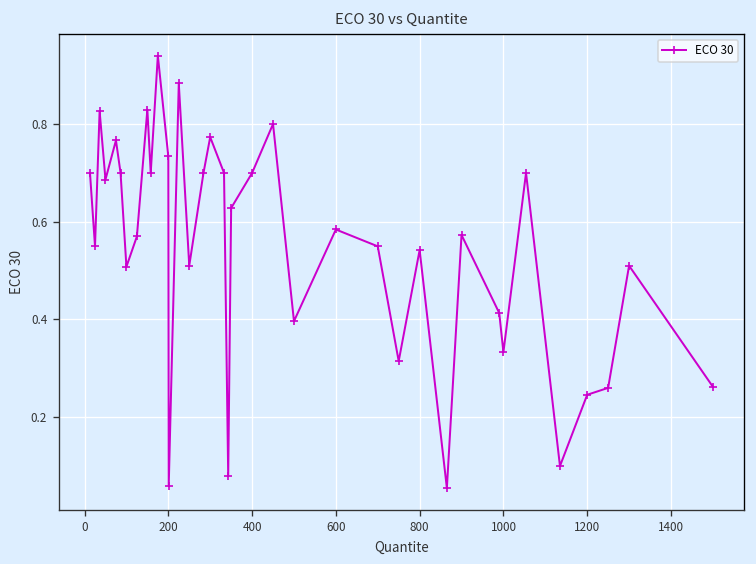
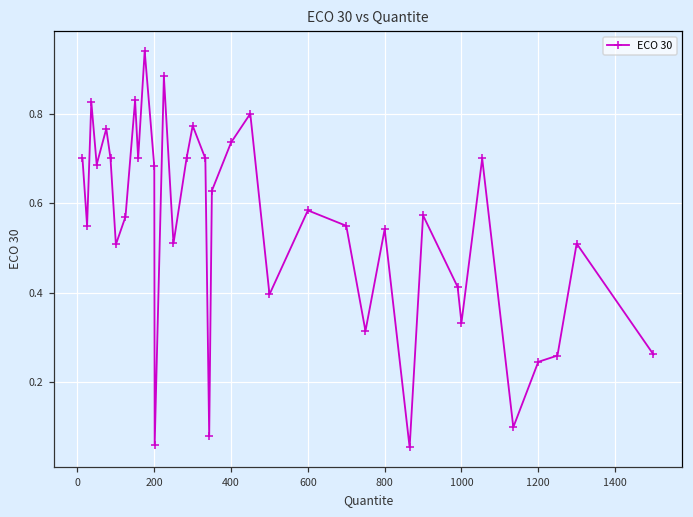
200: 0.73 -> 0.68
400: 0.70 -> 0.74
